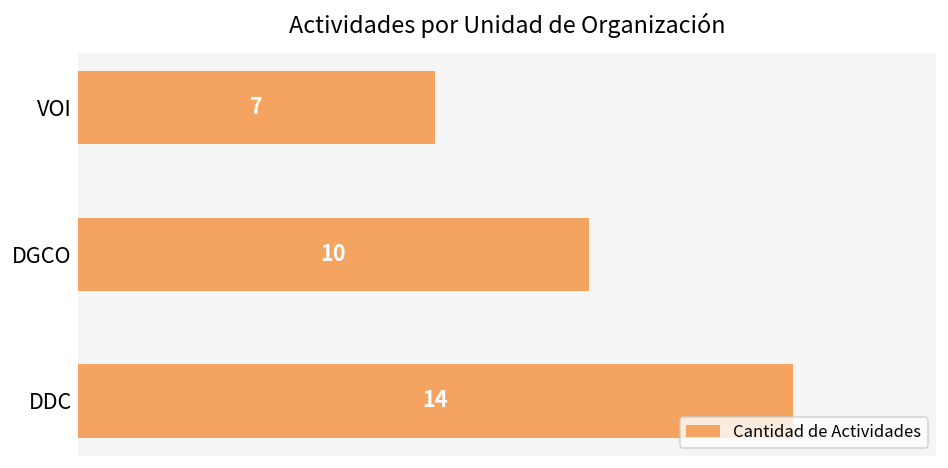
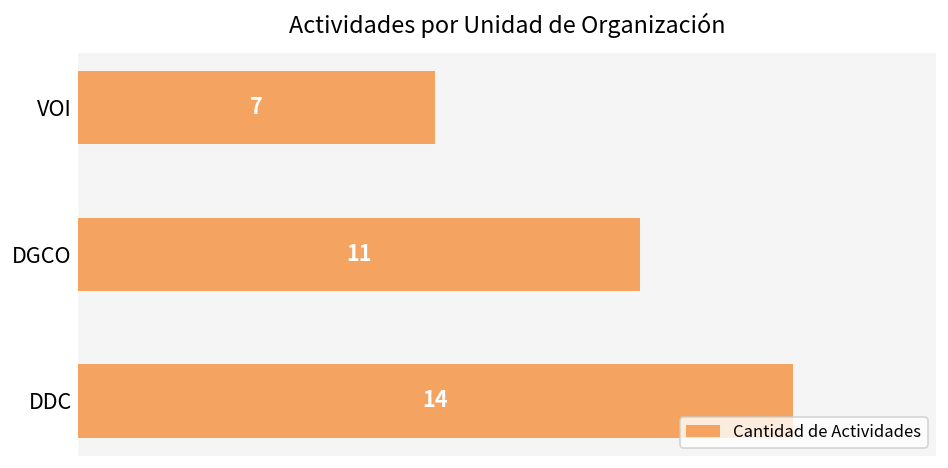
DGCO: 10 -> 11
